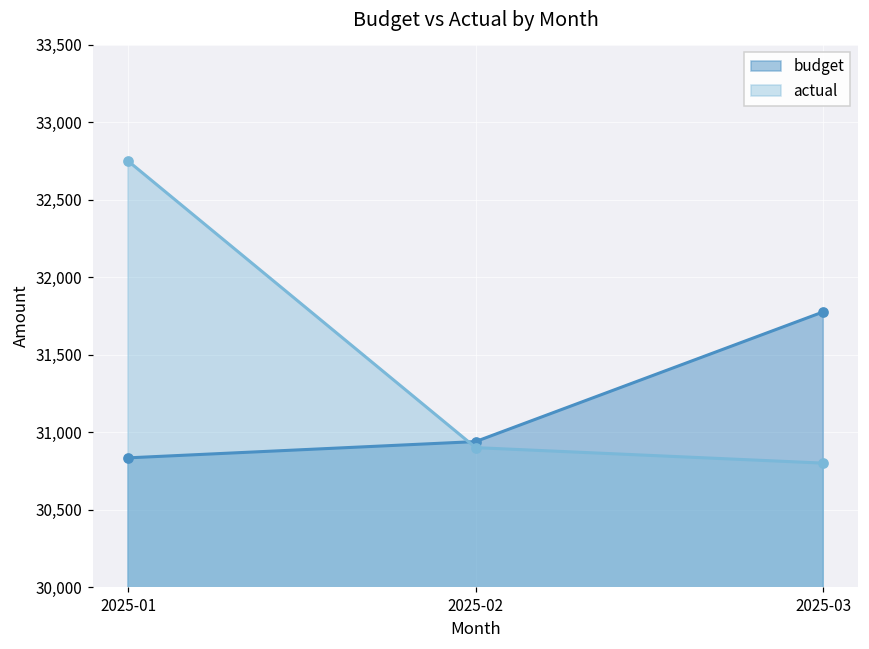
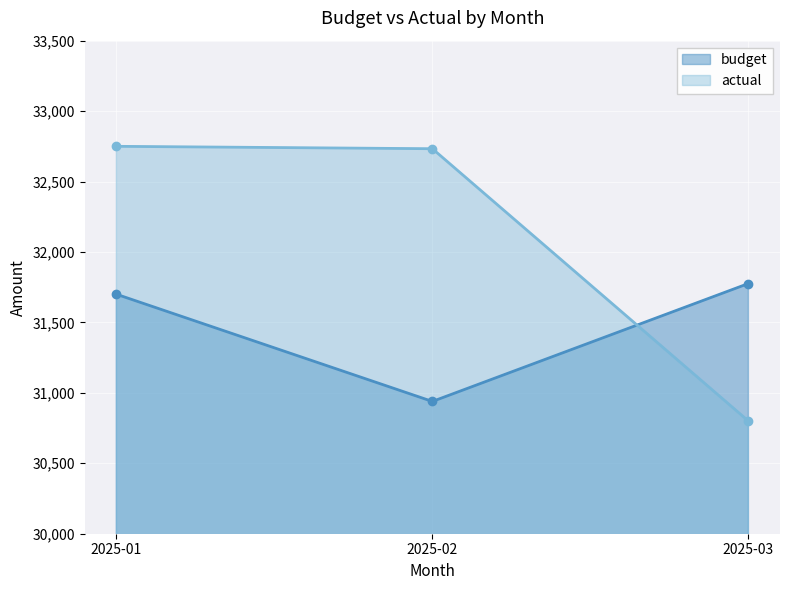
budget, 2025-01: 30,830 -> 31,700
actual, 2025-02: 30,900 -> 32,730
